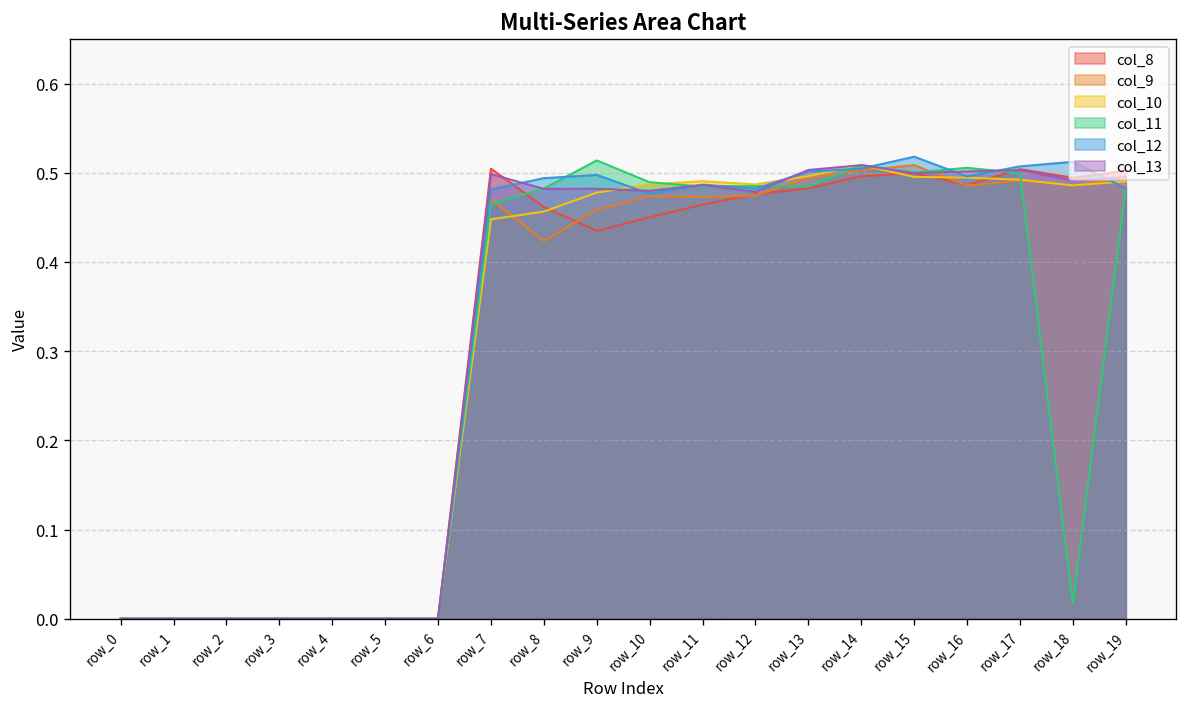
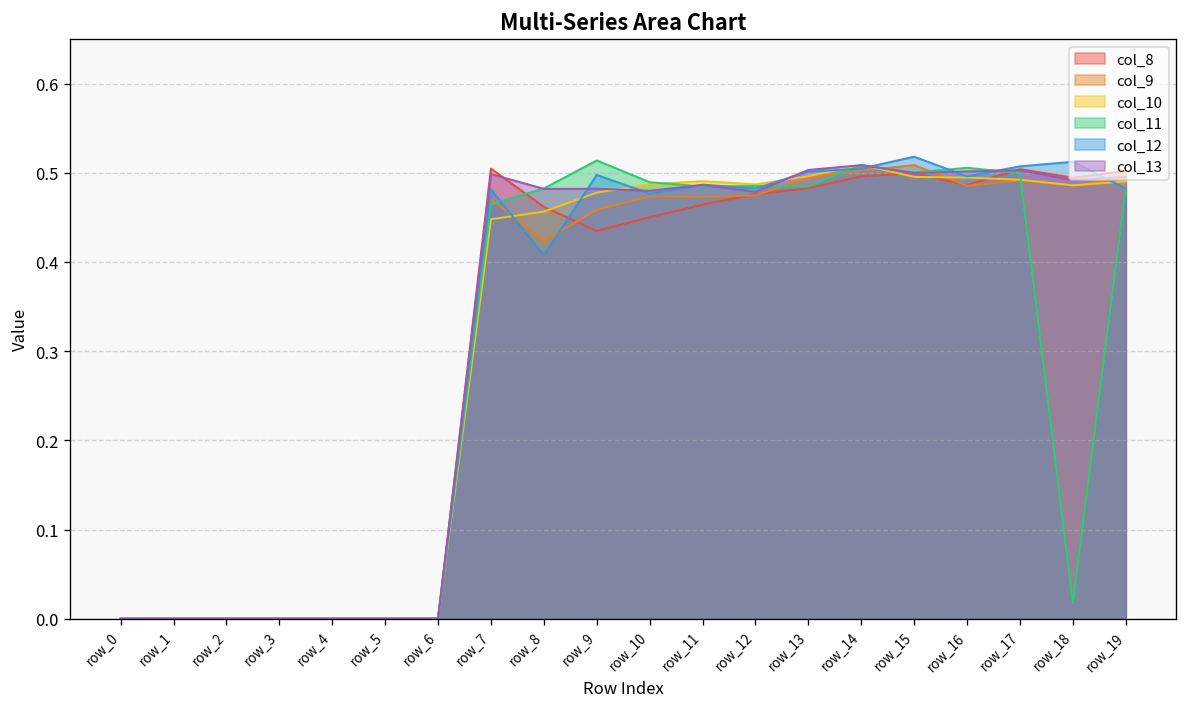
col_12, row_8: 0.49 -> 0.41
